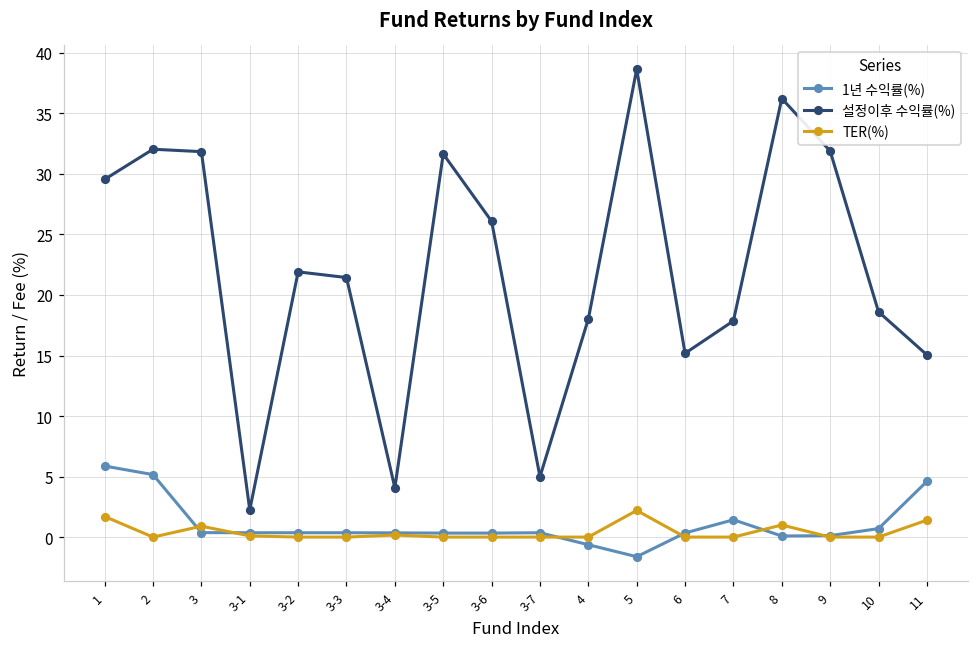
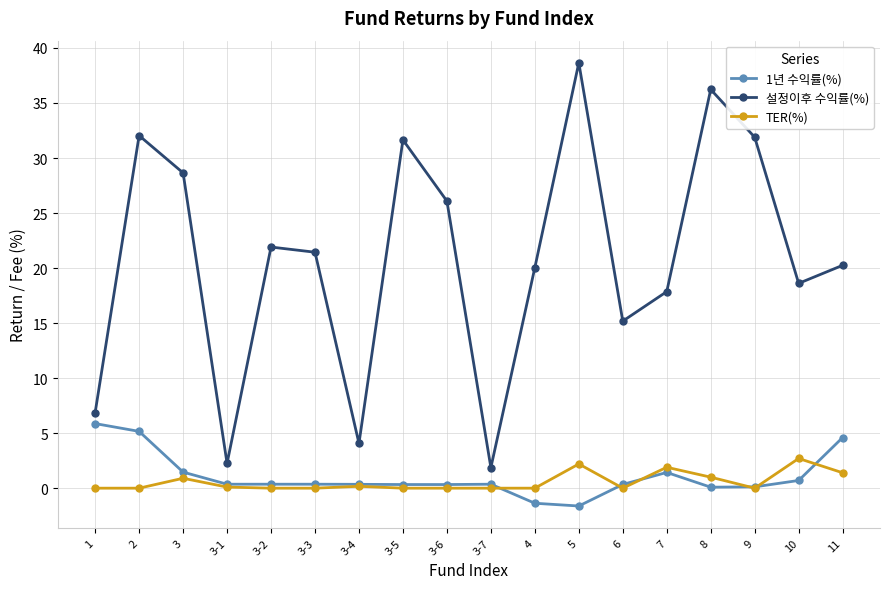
설정이후 수익률(%), 1: 29.6 -> 6.9
TER(%), 1: 1.7 -> 0.0
1년 수익률(%), 3: 0.4 -> 1.5
설정이후 수익률(%), 3: 31.8 -> 28.7
설정이후 수익률(%), 3-7: 5.0 -> 1.9
1년 수익률(%), 4: -0.6 -> -1.4
설정이후 수익률(%), 4: 18.0 -> 20.0
TER(%), 7: 0.0 -> 1.9
TER(%), 10: 0.0 -> 2.7
설정이후 수익률(%), 11: 15.1 -> 20.3
